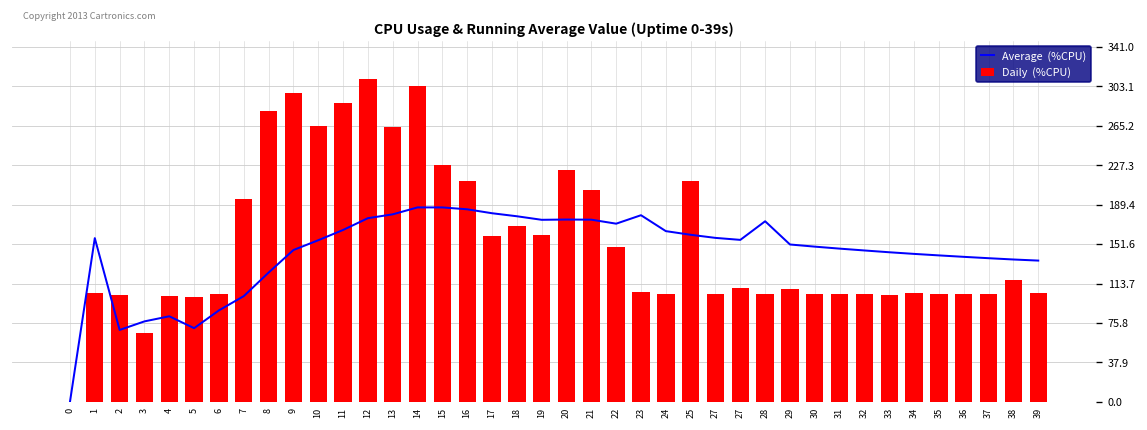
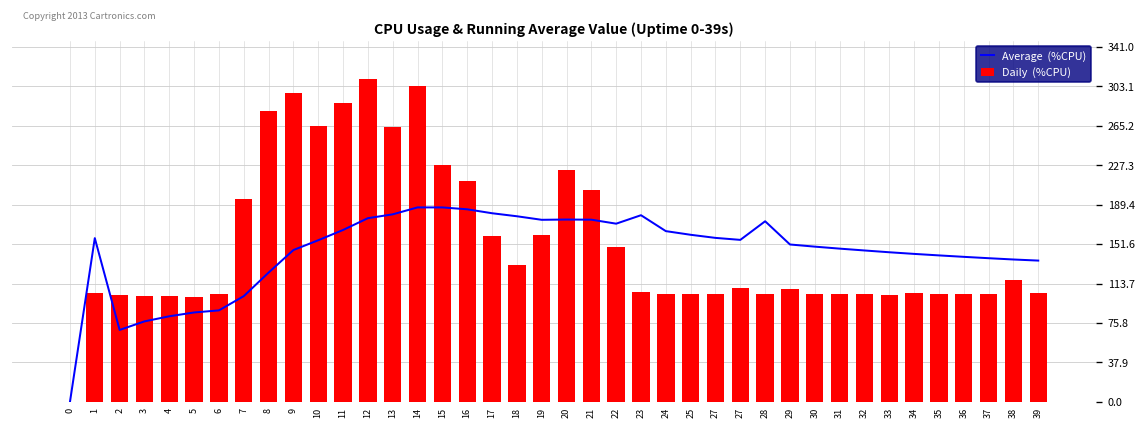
Daily (%CPU), 3: 70 -> 100
Average (%CPU), 5: 70 -> 90
Daily (%CPU), 18: 170 -> 130
Daily (%CPU), 25: 210 -> 100
